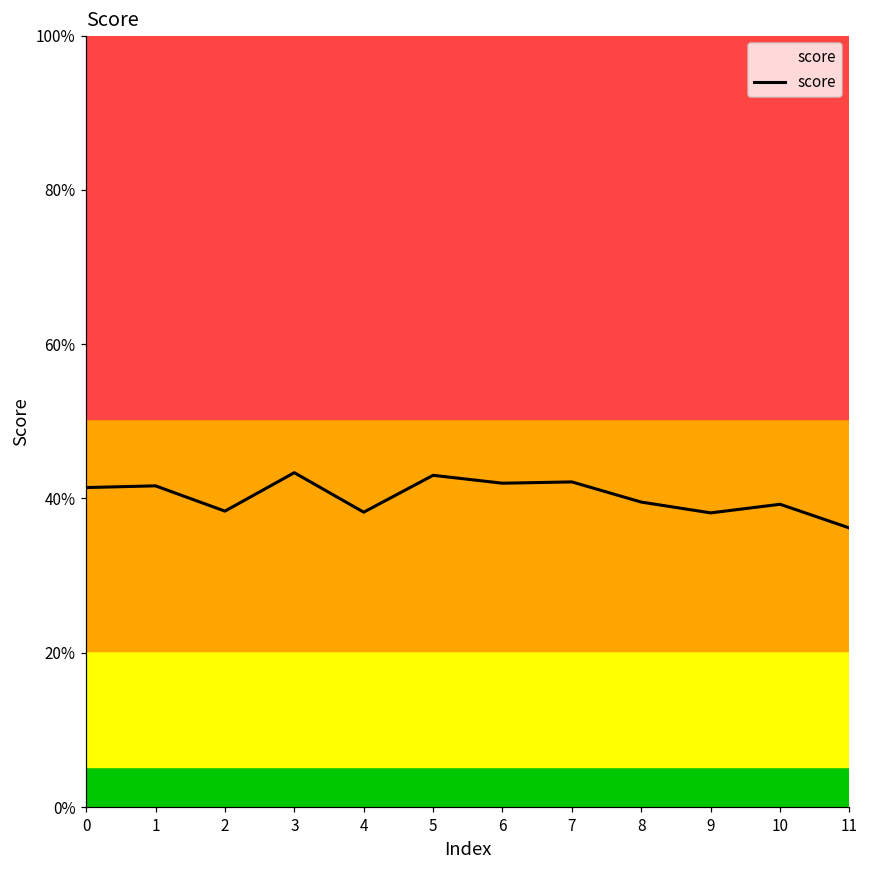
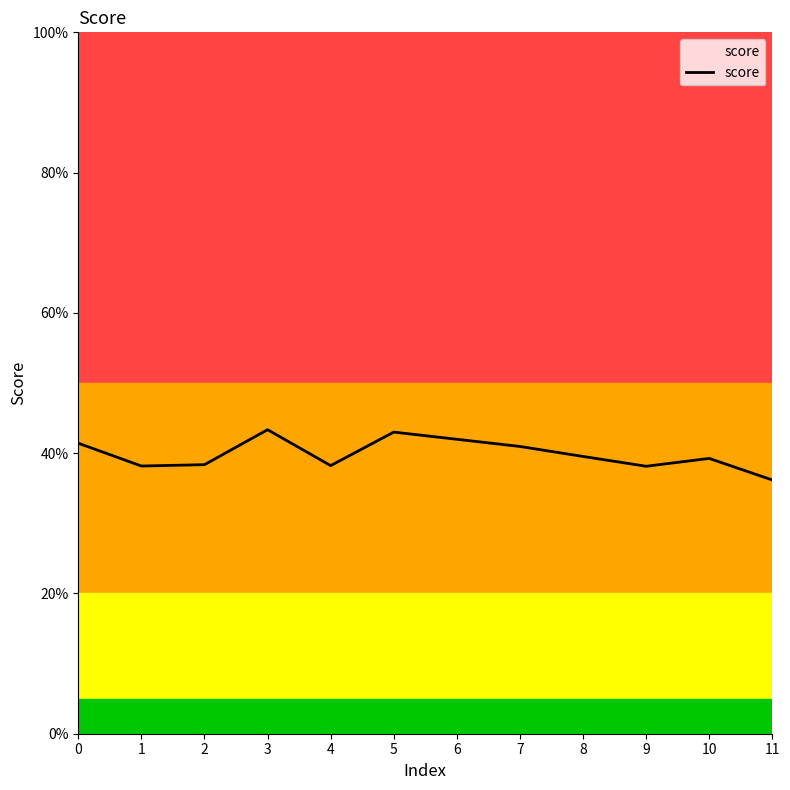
1: 42% -> 38%
7: 42% -> 41%
